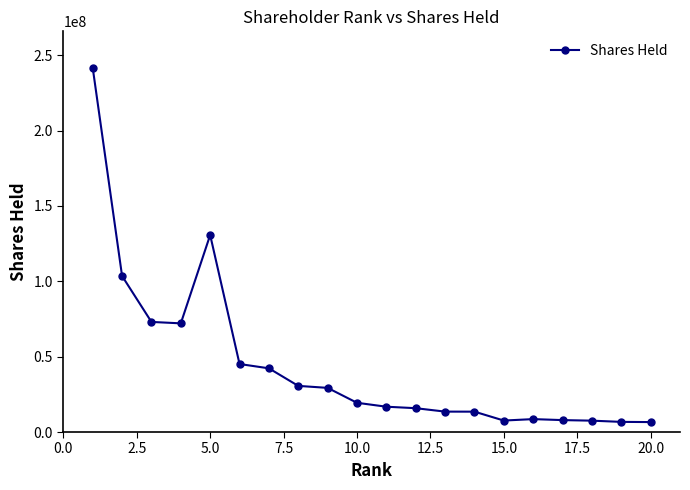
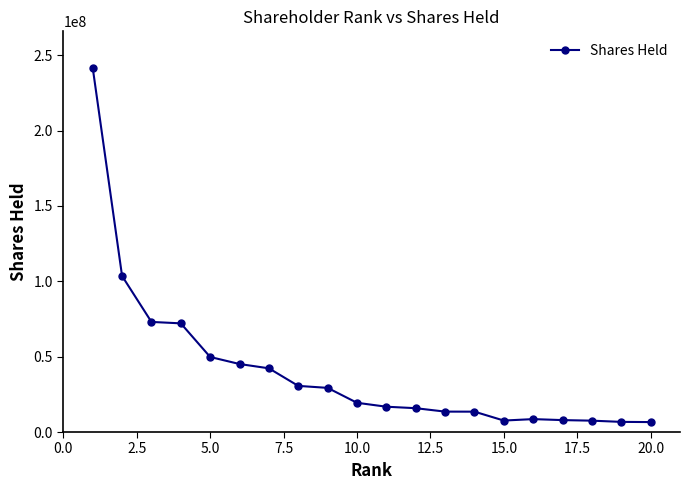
5.0: 131000000 -> 50000000
